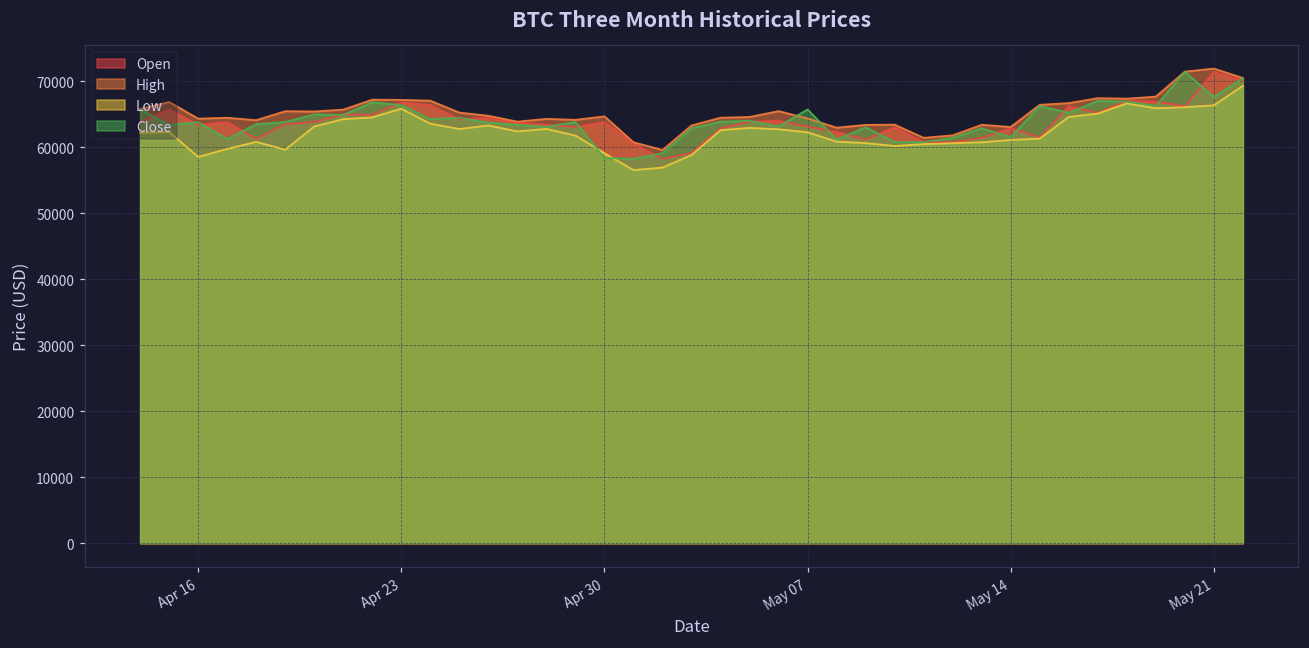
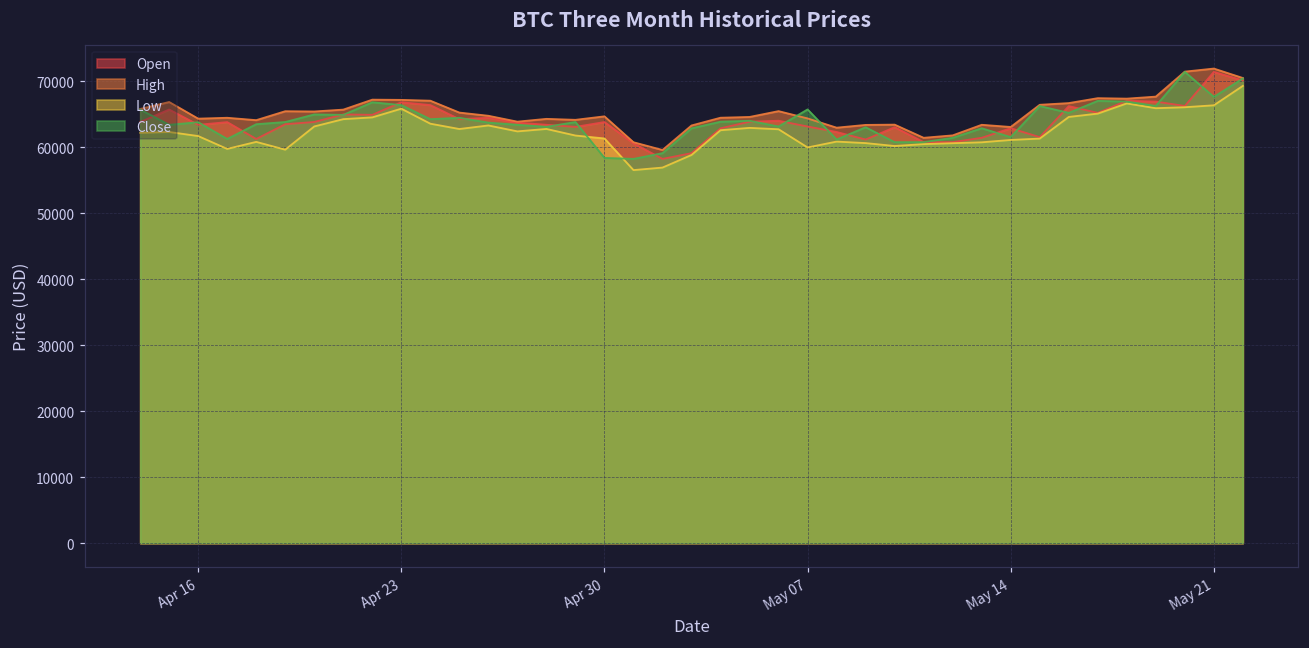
Low, Apr 16: 59000 -> 62000
Low, Apr 30: 59000 -> 61000
Low, May 07: 62000 -> 60000
